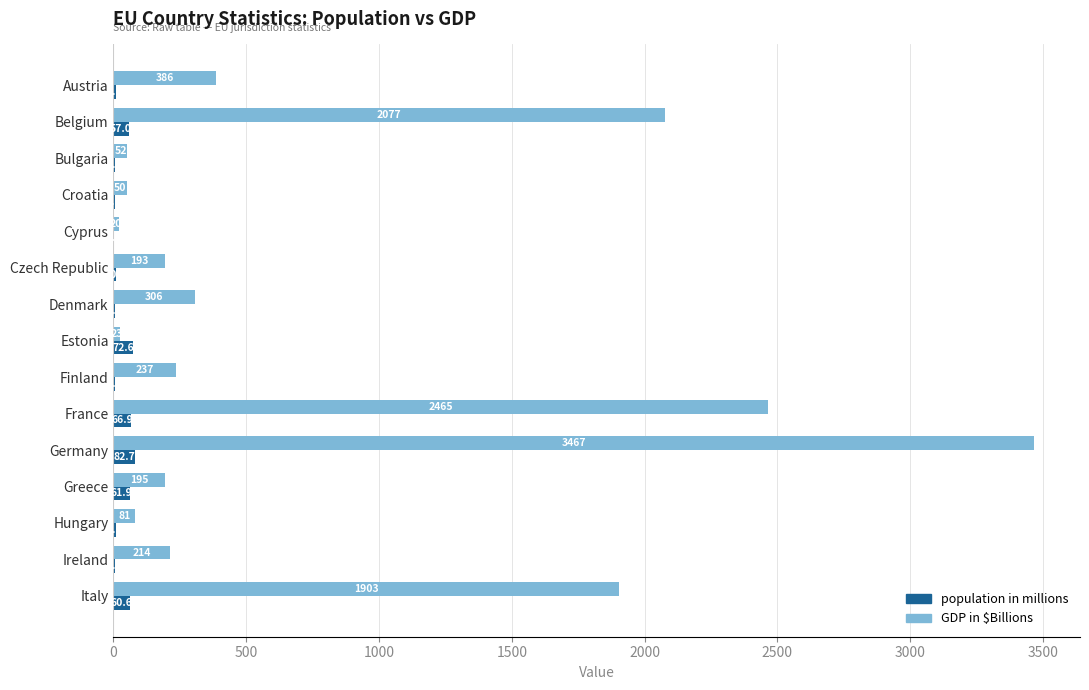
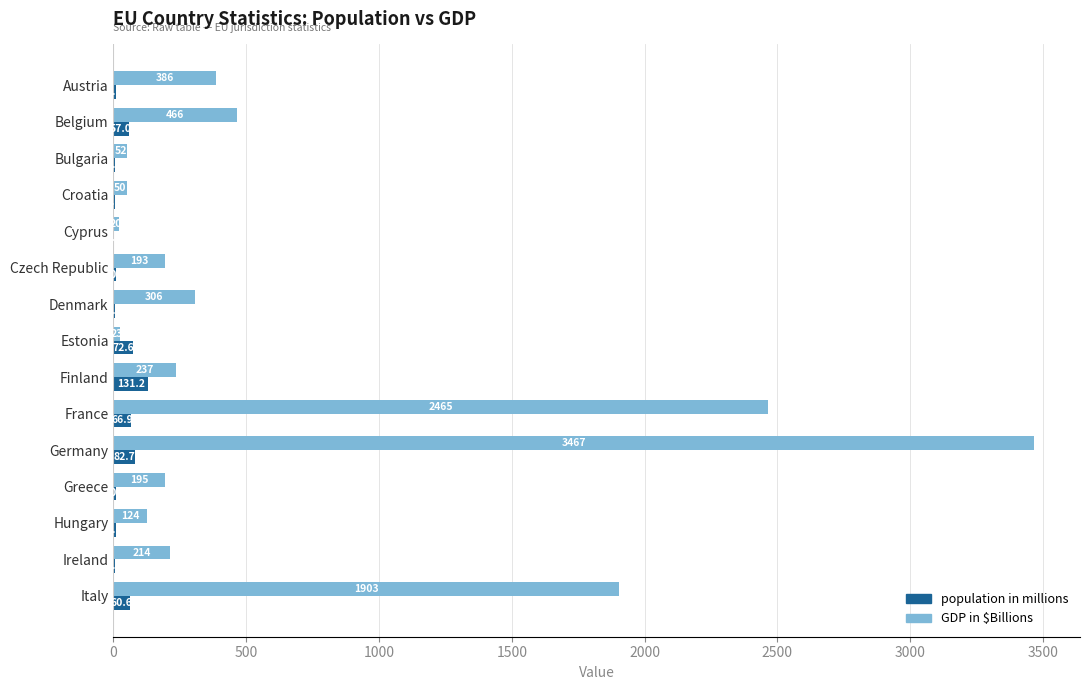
GDP in $Billions, Belgium: 2077 -> 466
population in millions, Finland: 10 -> 130
population in millions, Greece: 60 -> 10
GDP in $Billions, Hungary: 81 -> 124
